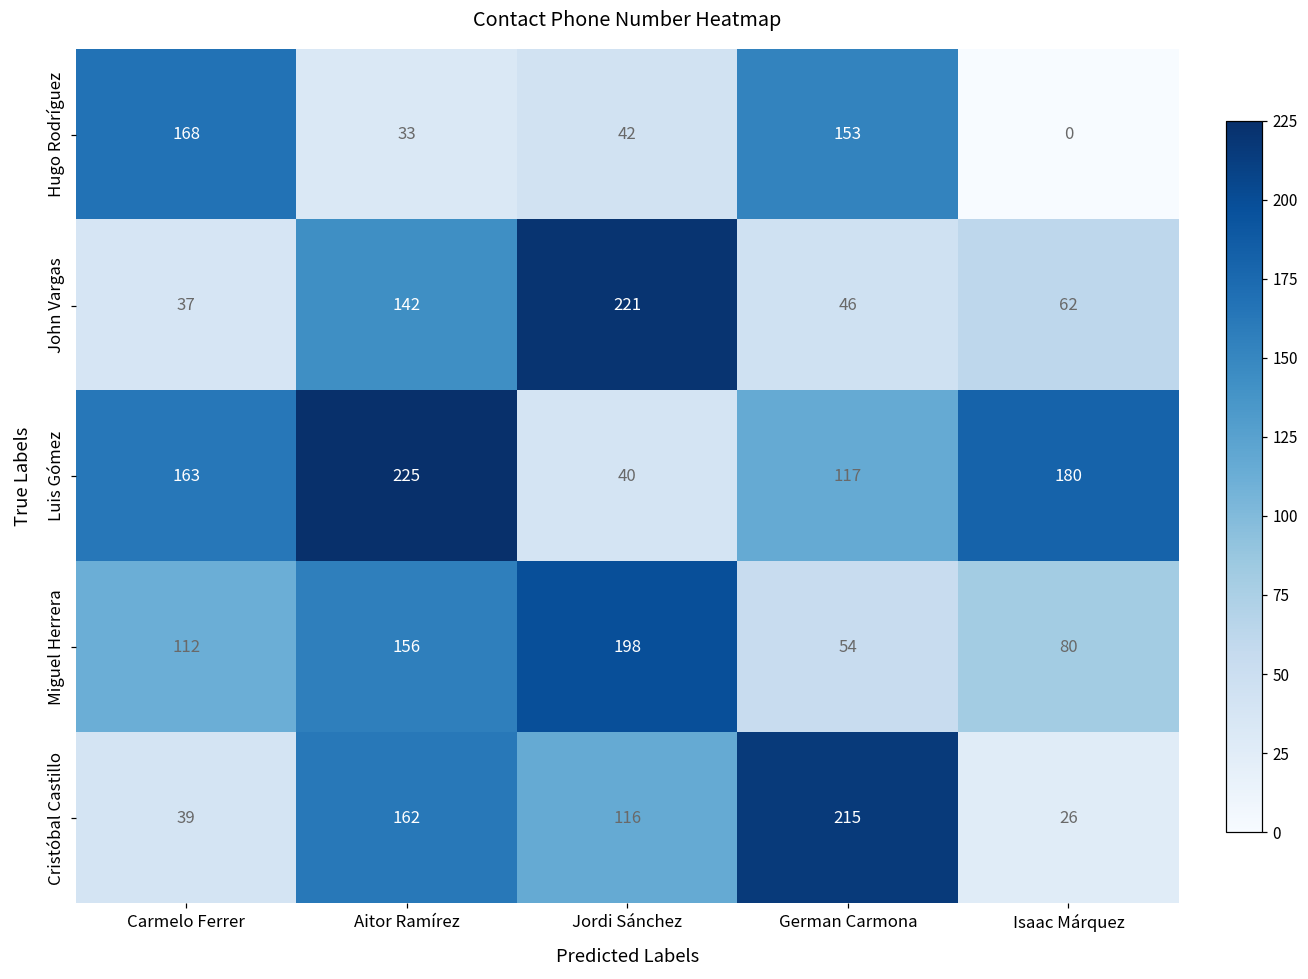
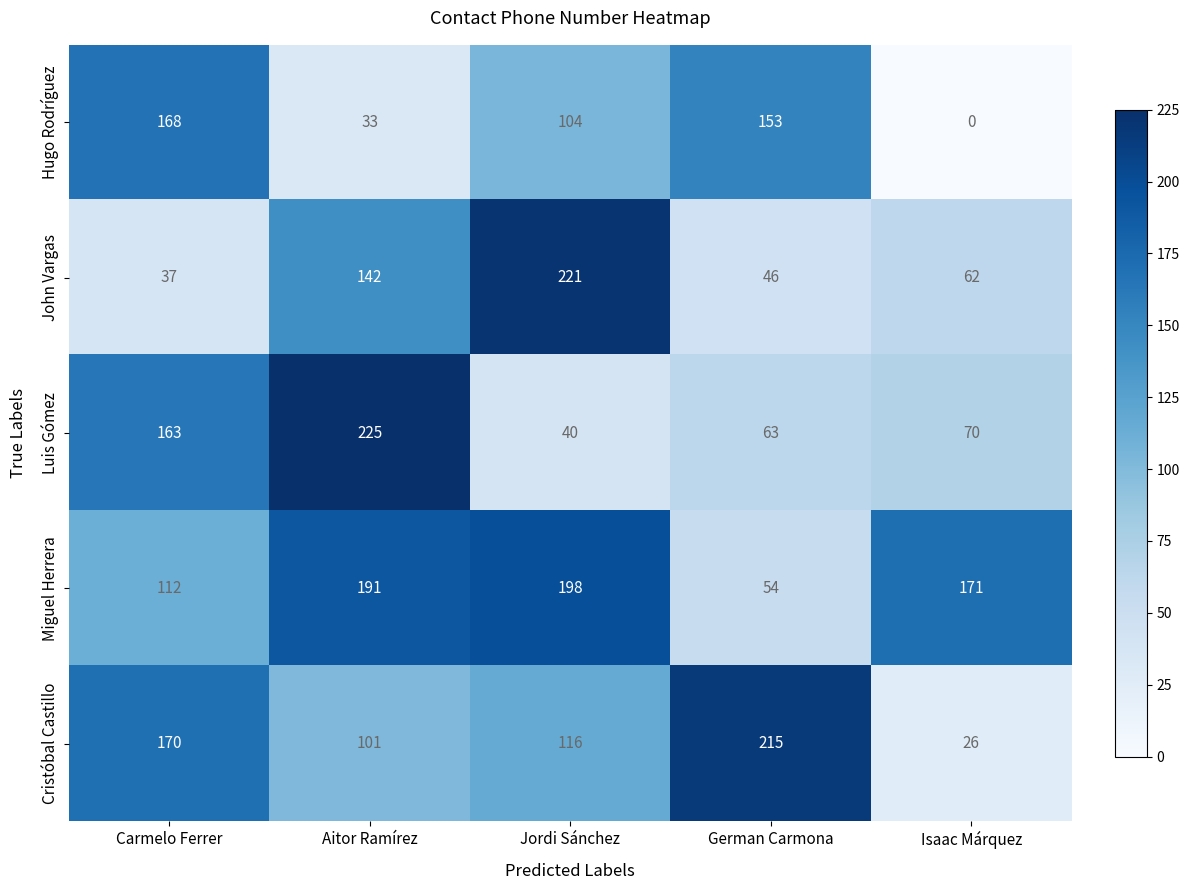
Hugo Rodríguez, Jordi Sánchez: 42 -> 104
Luis Gómez, German Carmona: 117 -> 63
Luis Gómez, Isaac Márquez: 180 -> 70
Miguel Herrera, Aitor Ramírez: 156 -> 191
Miguel Herrera, Isaac Márquez: 80 -> 171
Cristóbal Castillo, Carmelo Ferrer: 39 -> 170
Cristóbal Castillo, Aitor Ramírez: 162 -> 101
